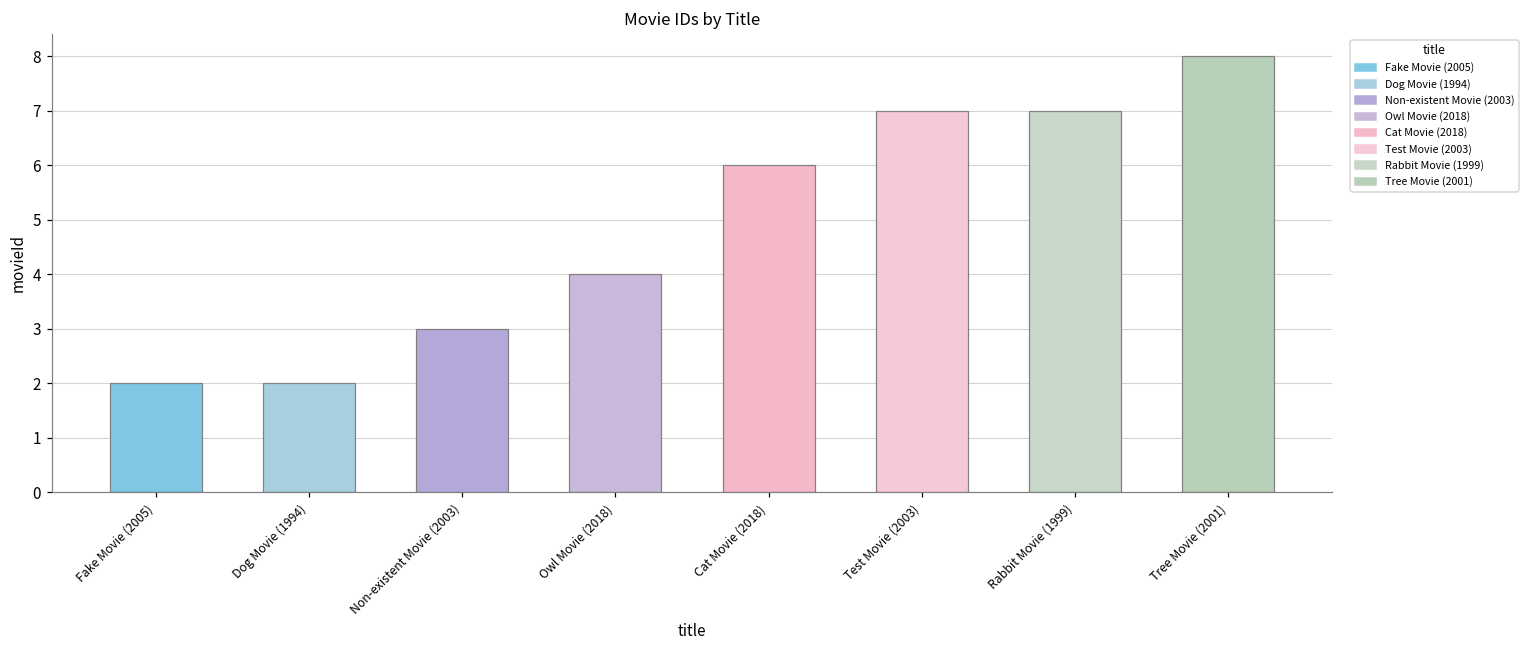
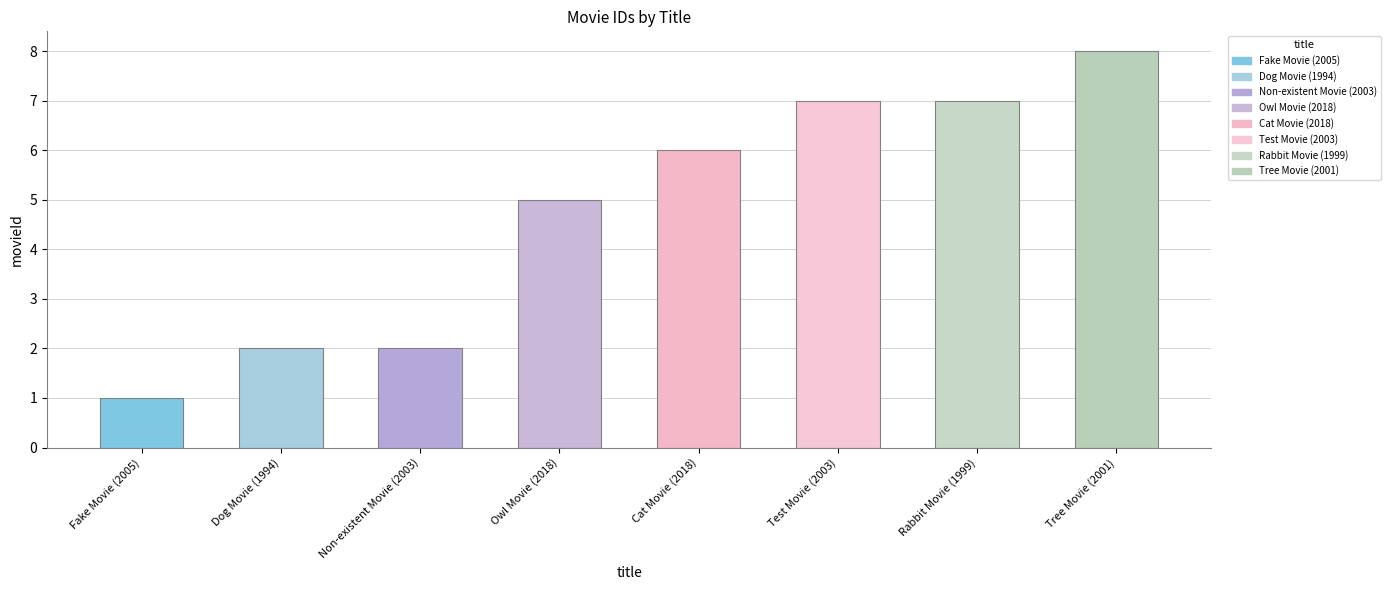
Fake Movie (2005): 2 -> 1
Non-existent Movie (2003): 3 -> 2
Owl Movie (2018): 4 -> 5
